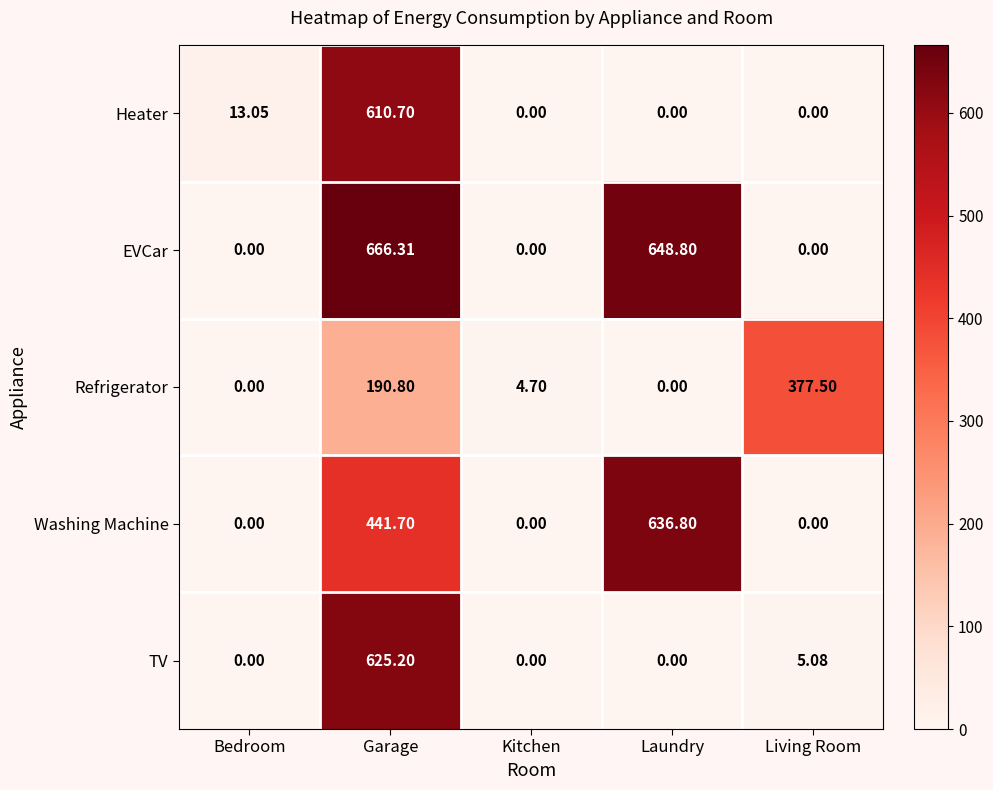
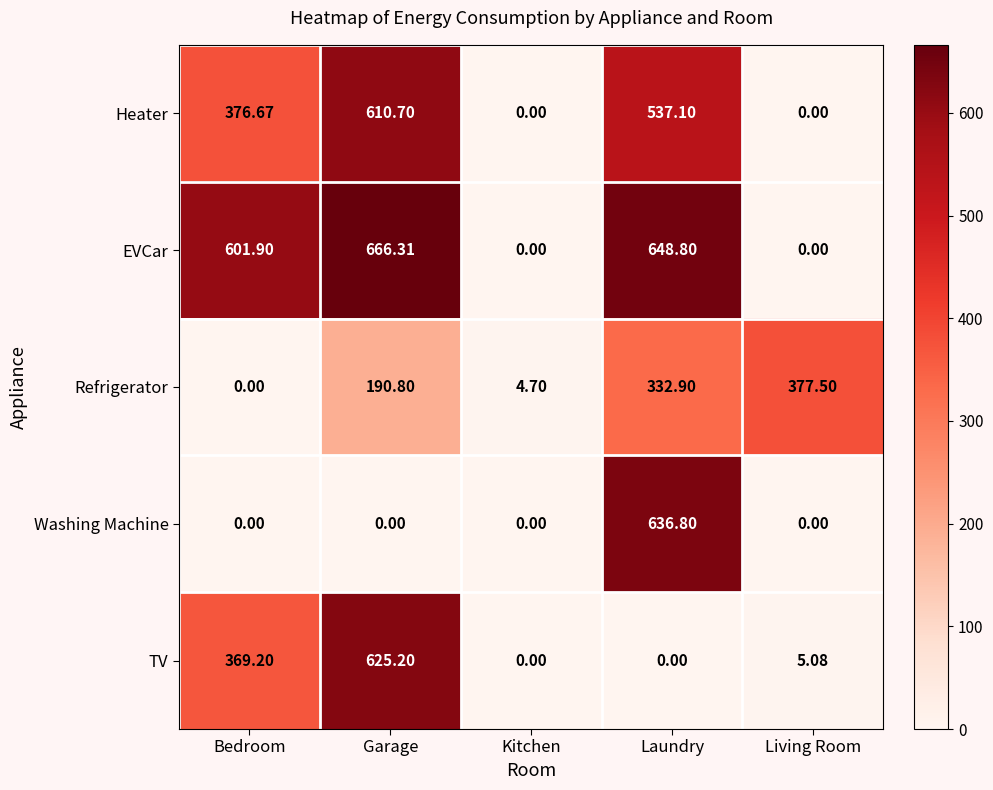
Heater, Bedroom: 13.05 -> 376.67
Heater, Laundry: 0.00 -> 537.10
EVCar, Bedroom: 0.00 -> 601.90
Refrigerator, Laundry: 0.00 -> 332.90
Washing Machine, Garage: 441.70 -> 0.00
TV, Bedroom: 0.00 -> 369.20
